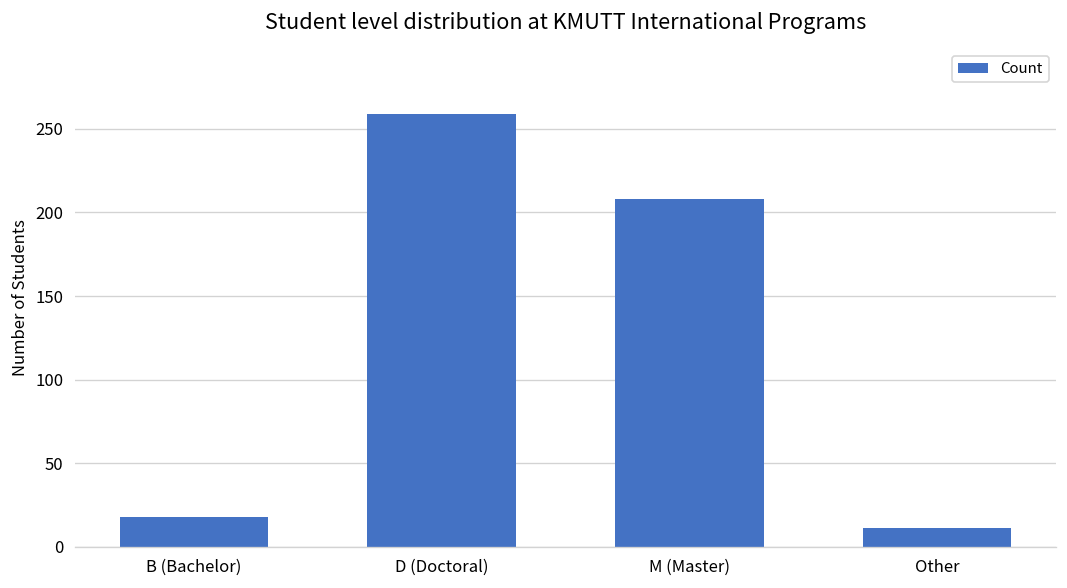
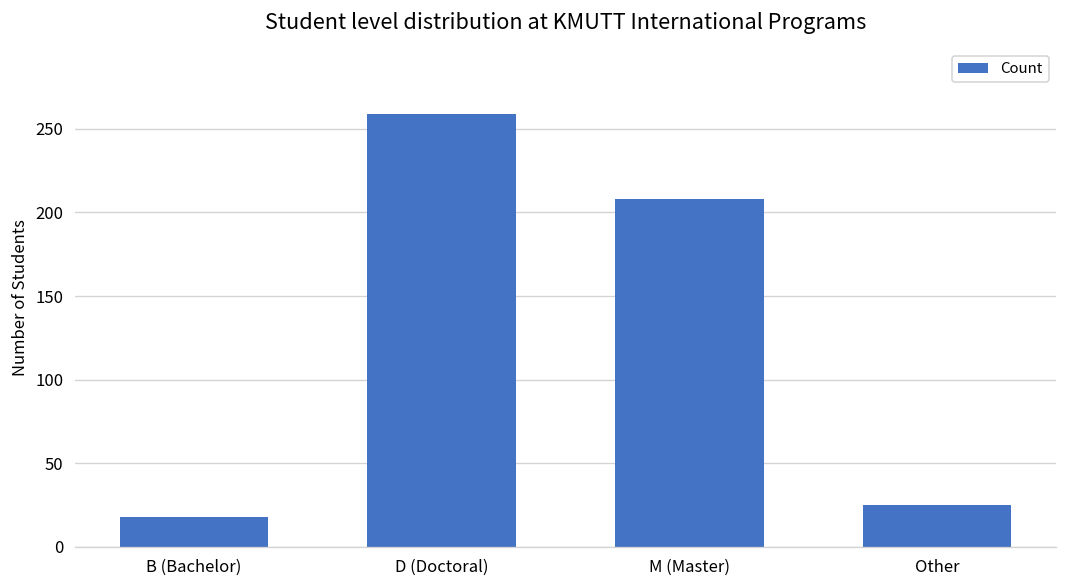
Other: 11 -> 25
